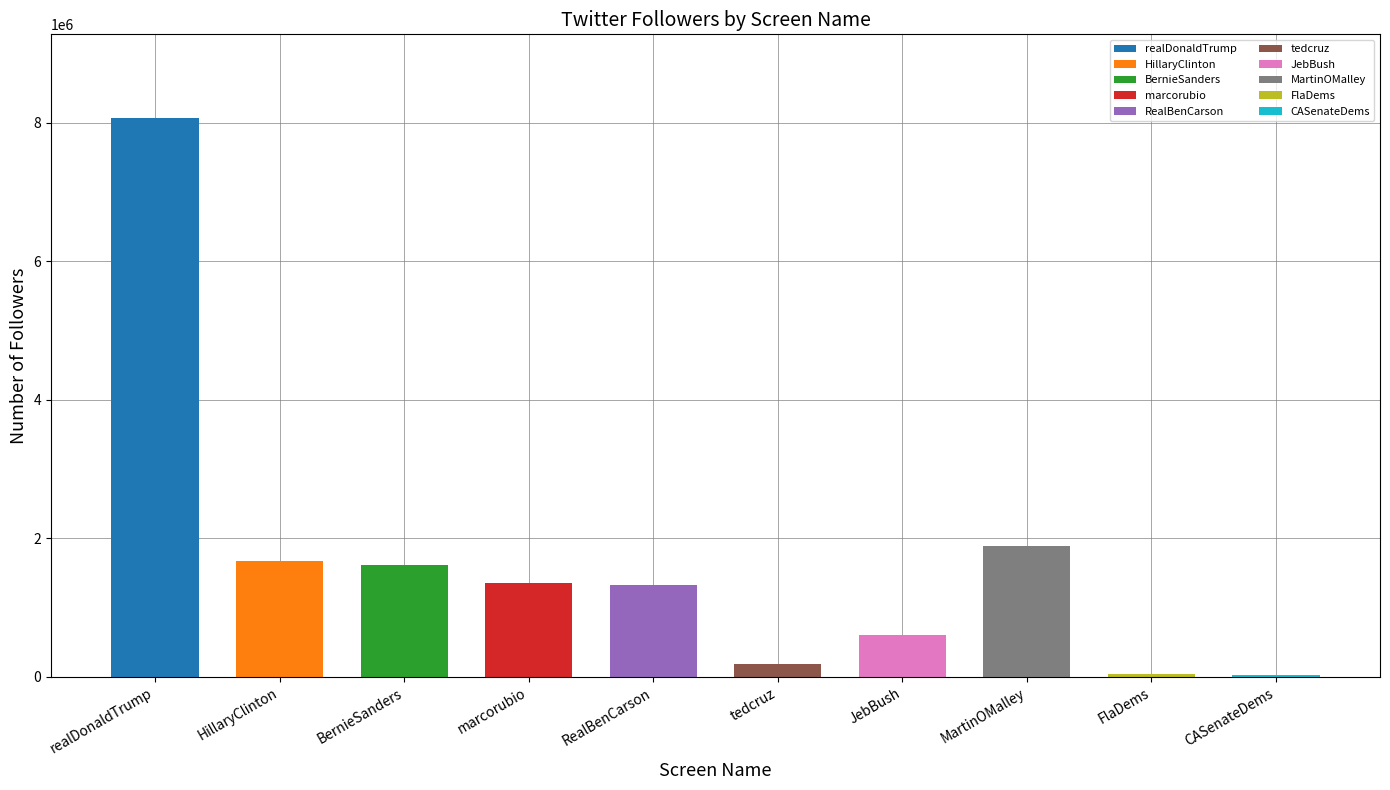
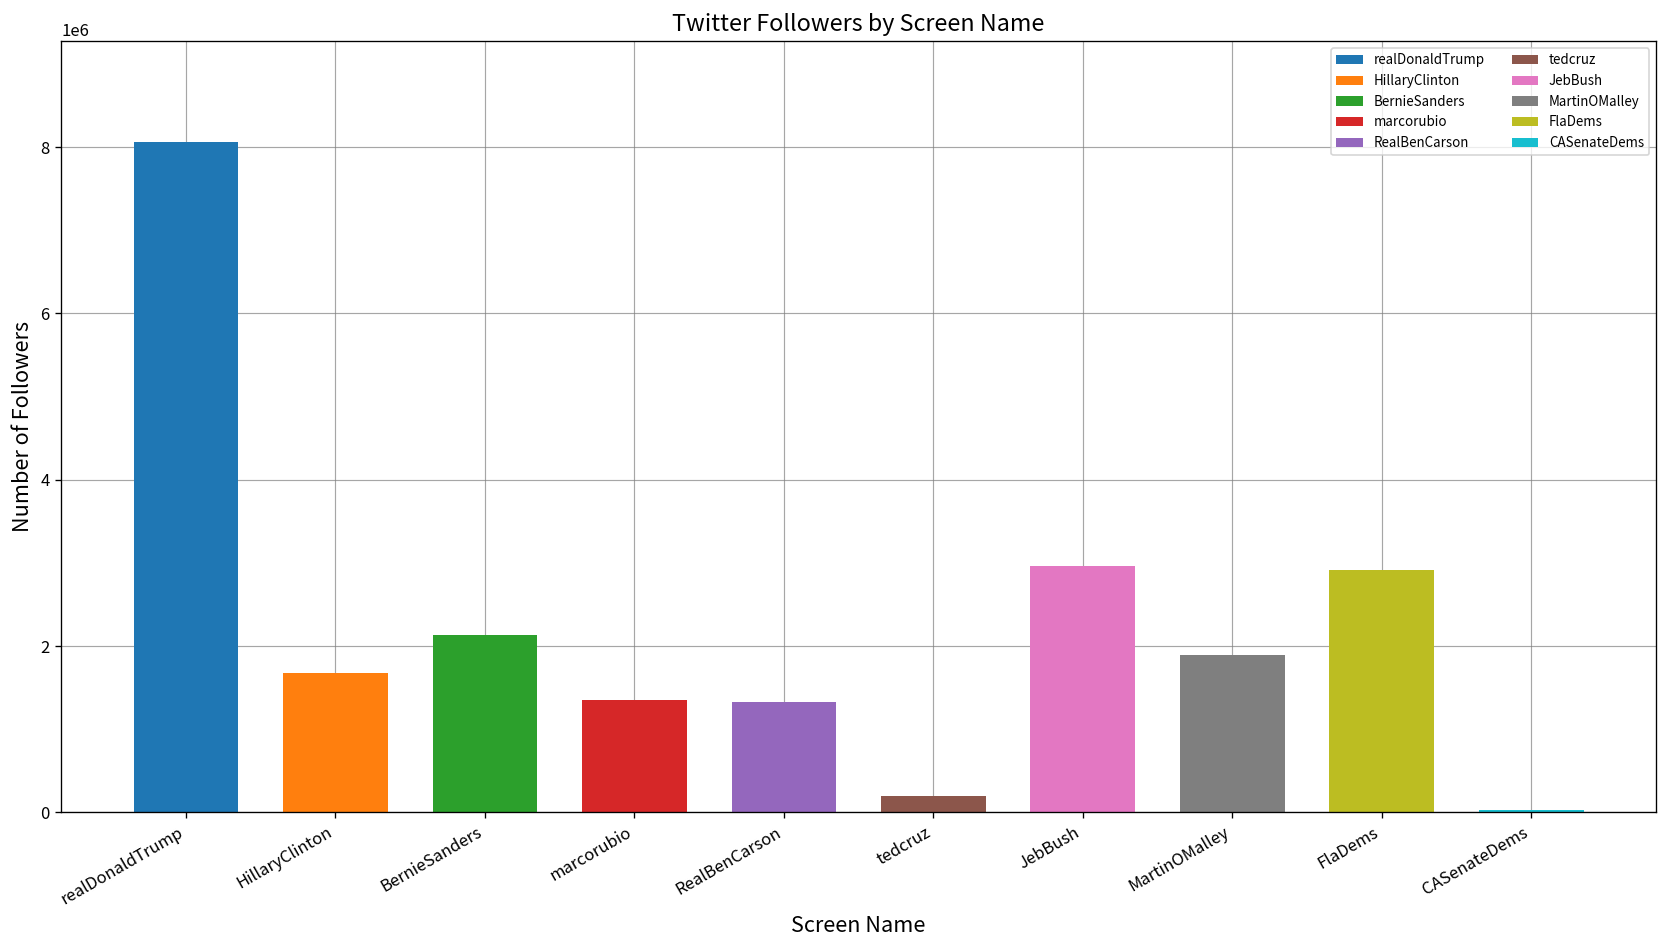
BernieSanders: 1600000 -> 2100000
JebBush: 600000 -> 3000000
FlaDems: 0 -> 2900000
